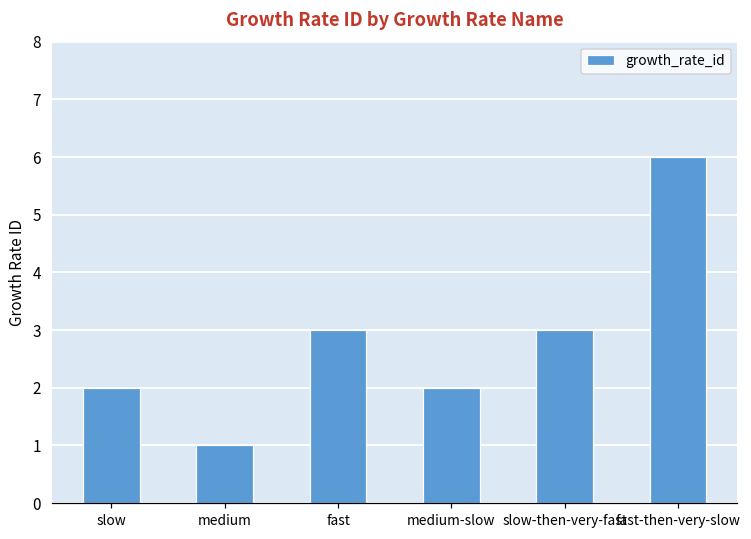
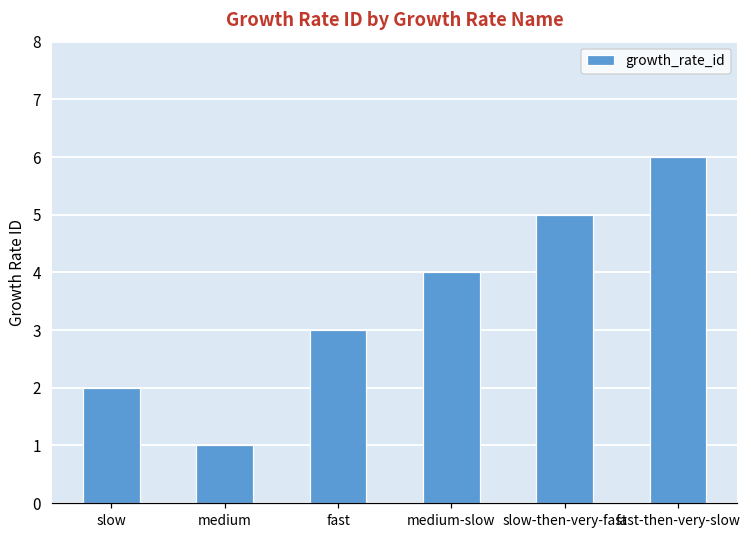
medium-slow: 2 -> 4
slow-then-very-fast: 3 -> 5
